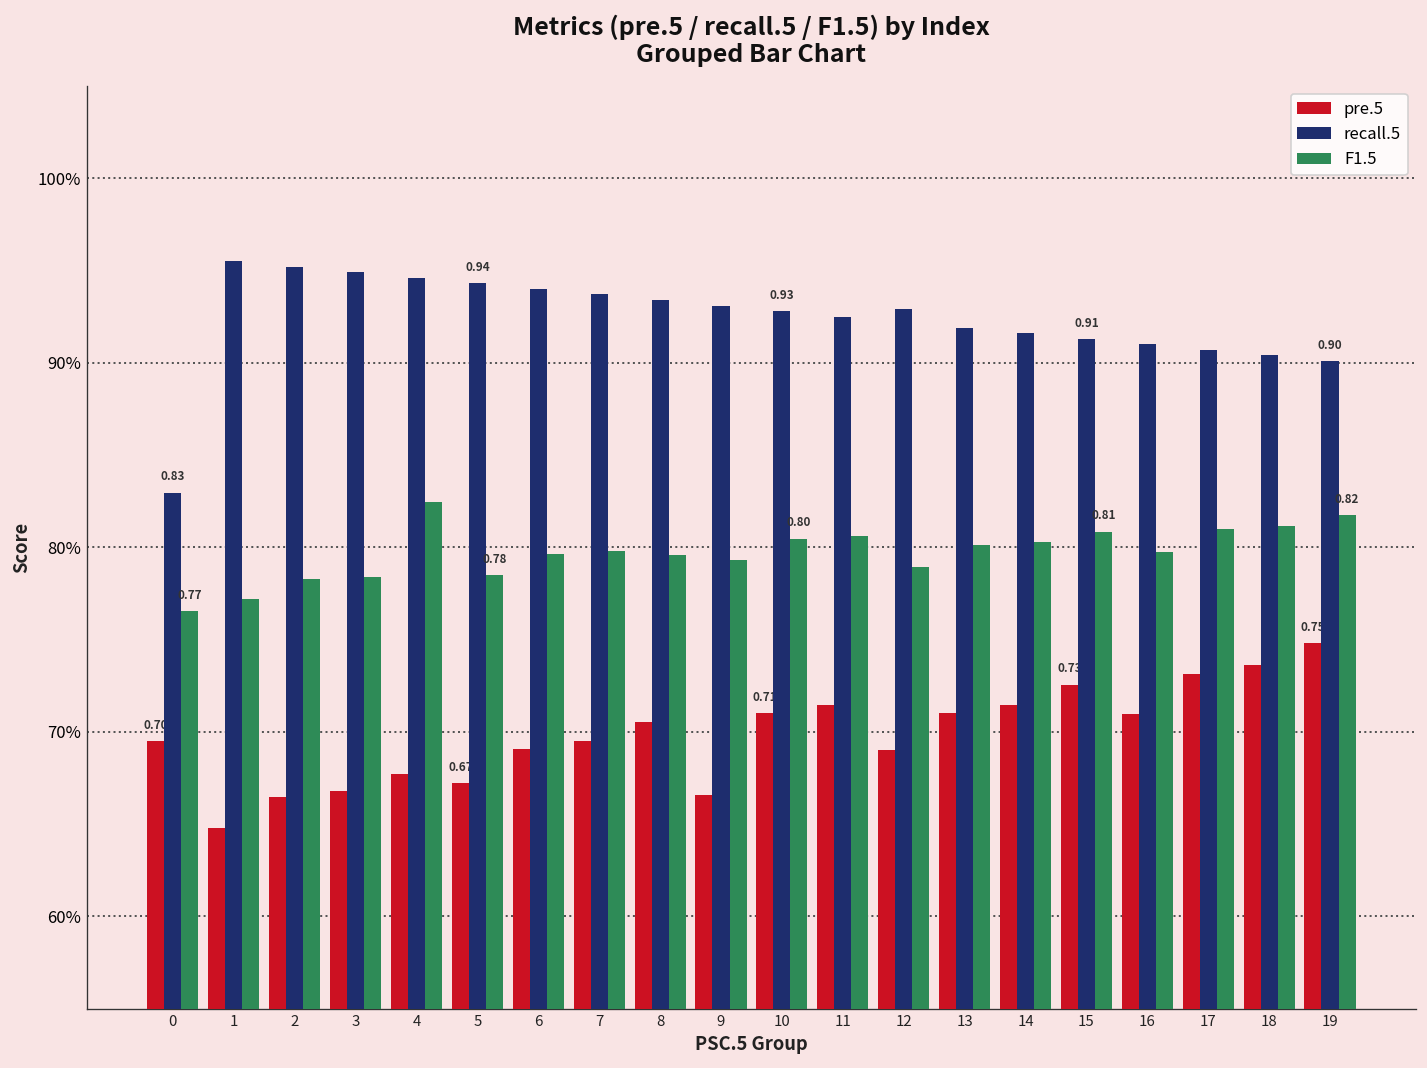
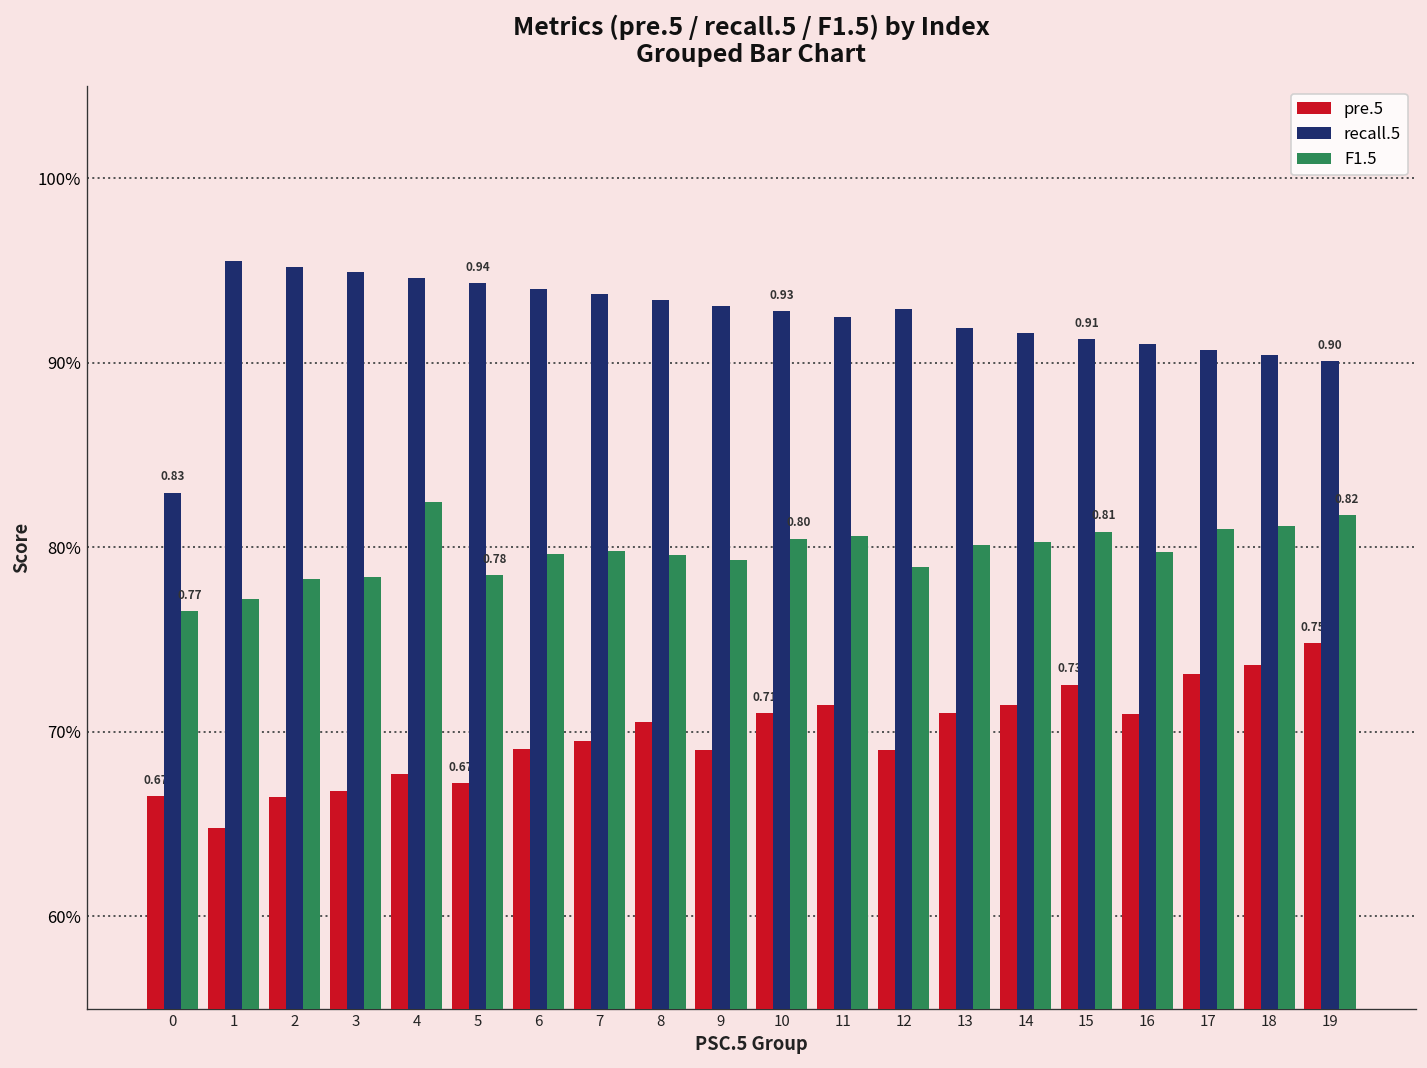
pre.5, 0: 0.70 -> 0.67
pre.5, 9: 66.6% -> 69.0%
